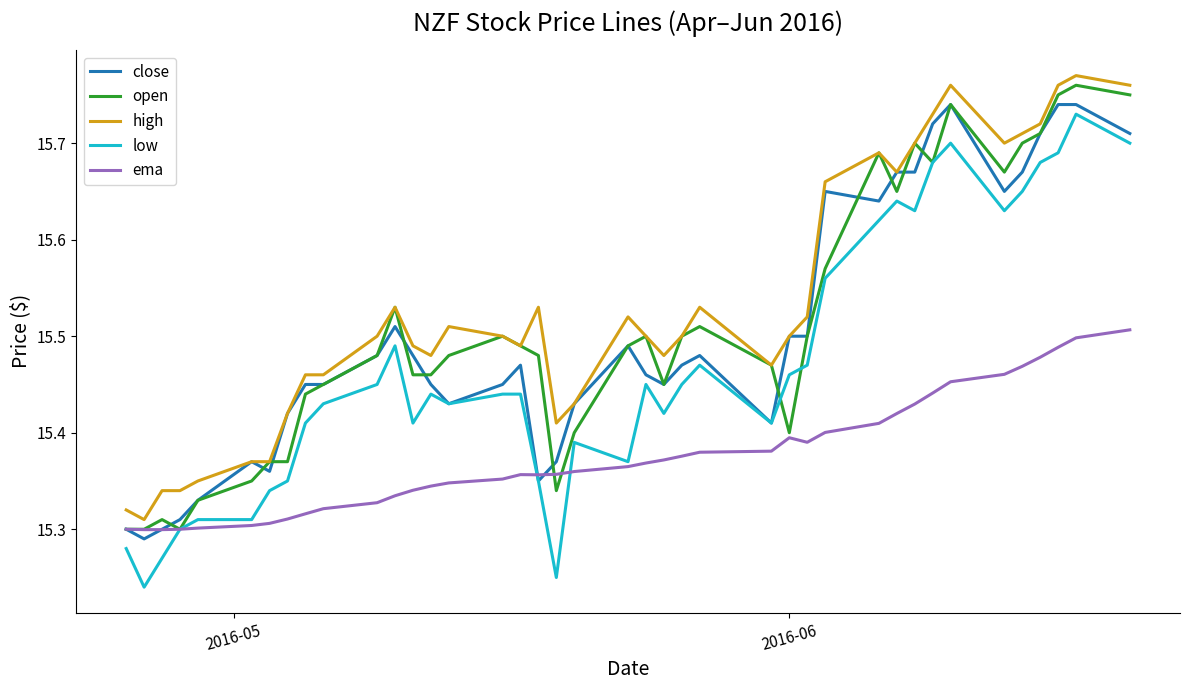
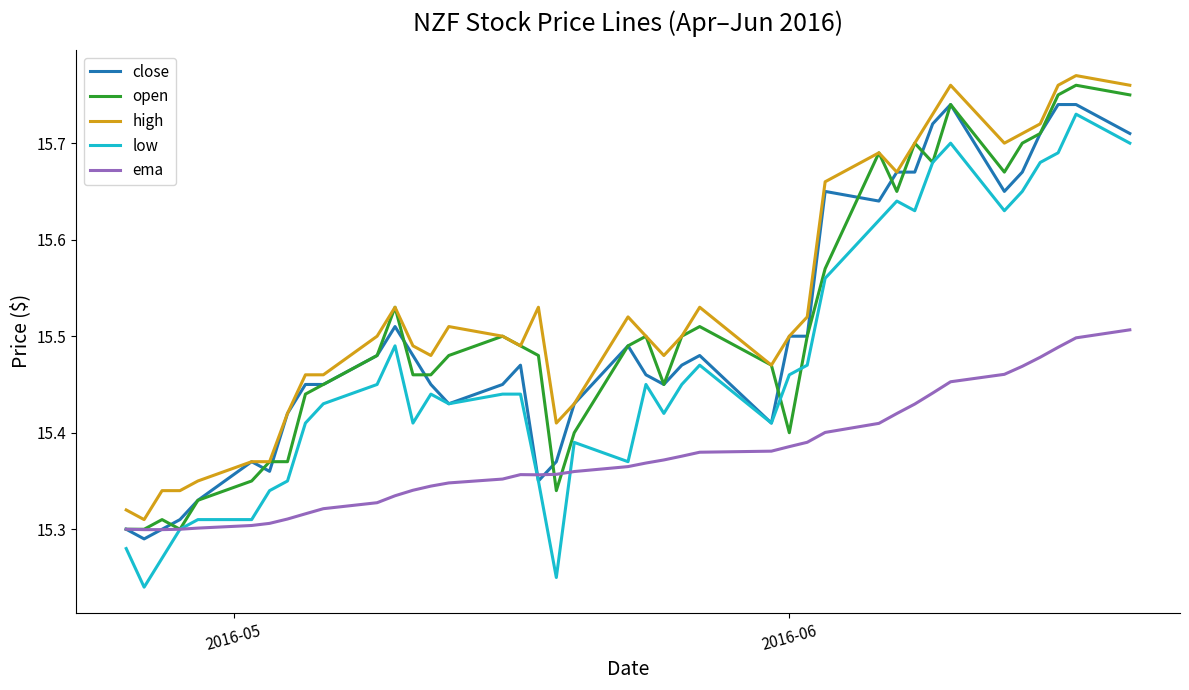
ema, 2016-06: 15.395 -> 15.386
